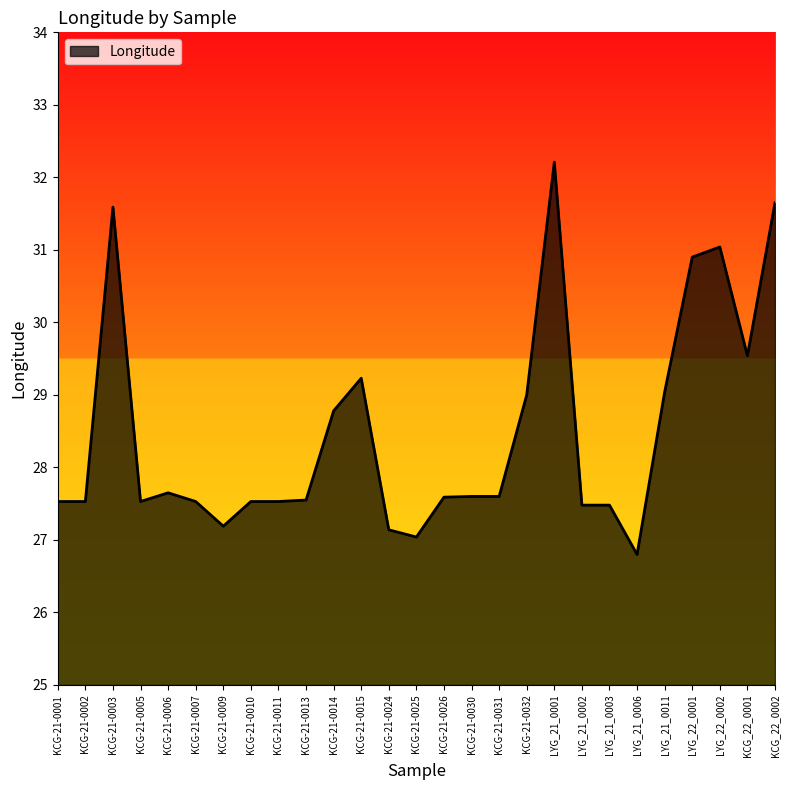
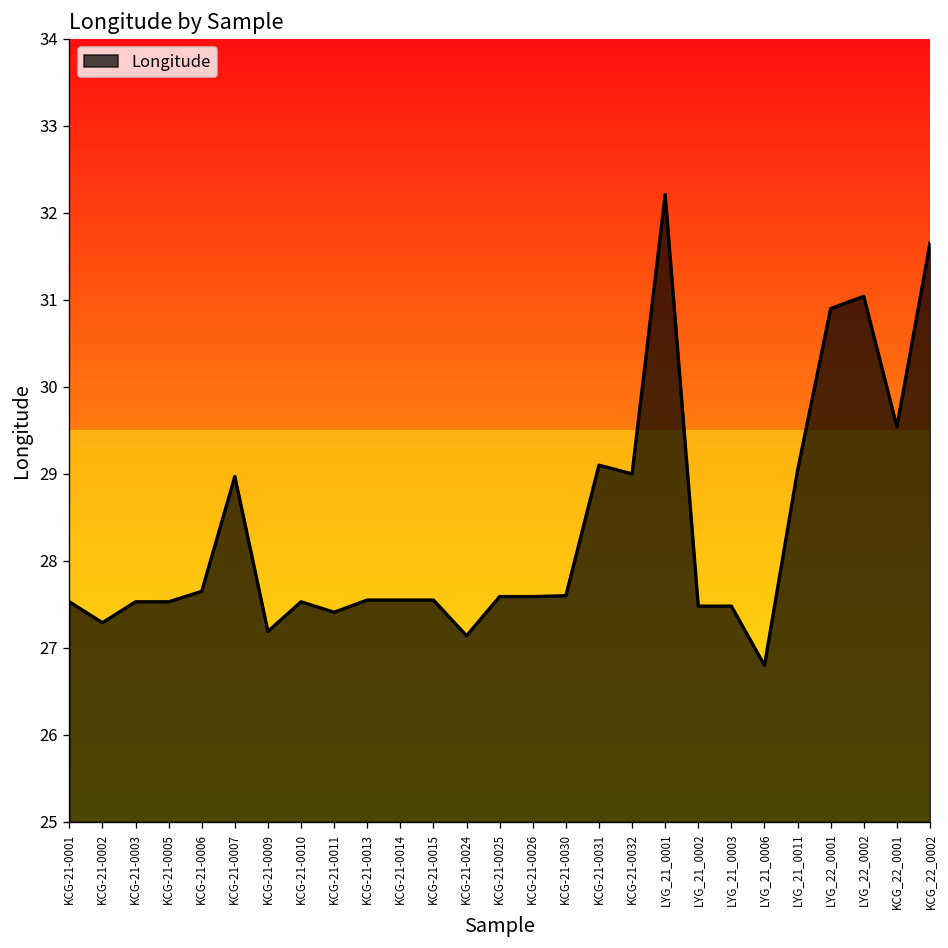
KCG-21-0002: 27.5 -> 27.3
KCG-21-0003: 31.6 -> 27.5
KCG-21-0007: 27.5 -> 29.0
KCG-21-0011: 27.5 -> 27.4
KCG-21-0014: 28.8 -> 27.6
KCG-21-0015: 29.2 -> 27.6
KCG-21-0025: 27.0 -> 27.6
KCG-21-0031: 27.6 -> 29.1
